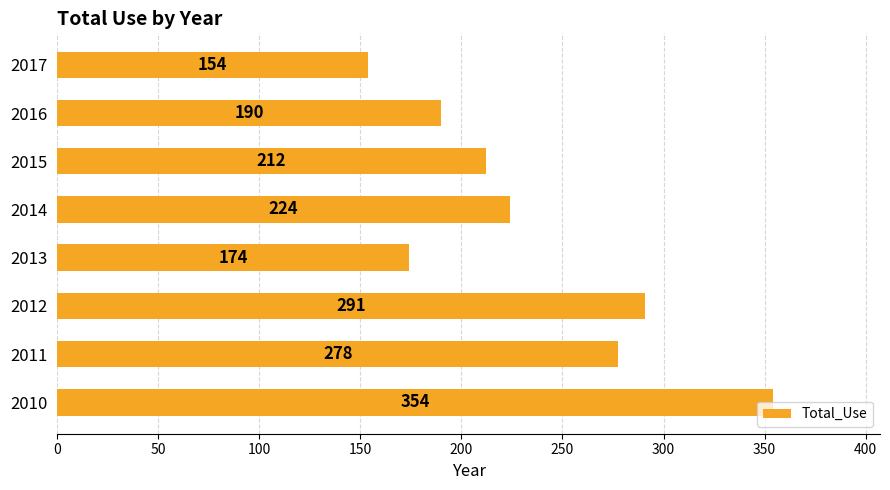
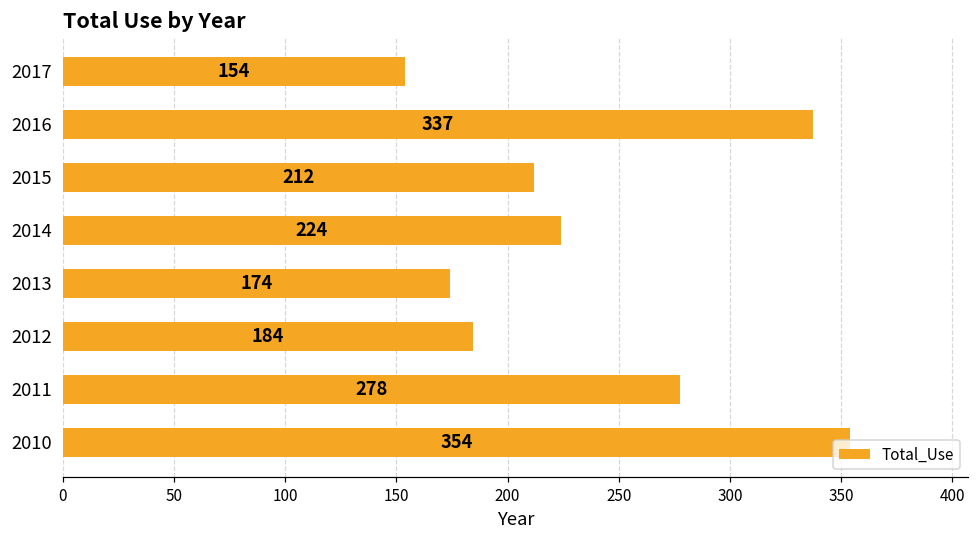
2016: 190 -> 337
2012: 291 -> 184
